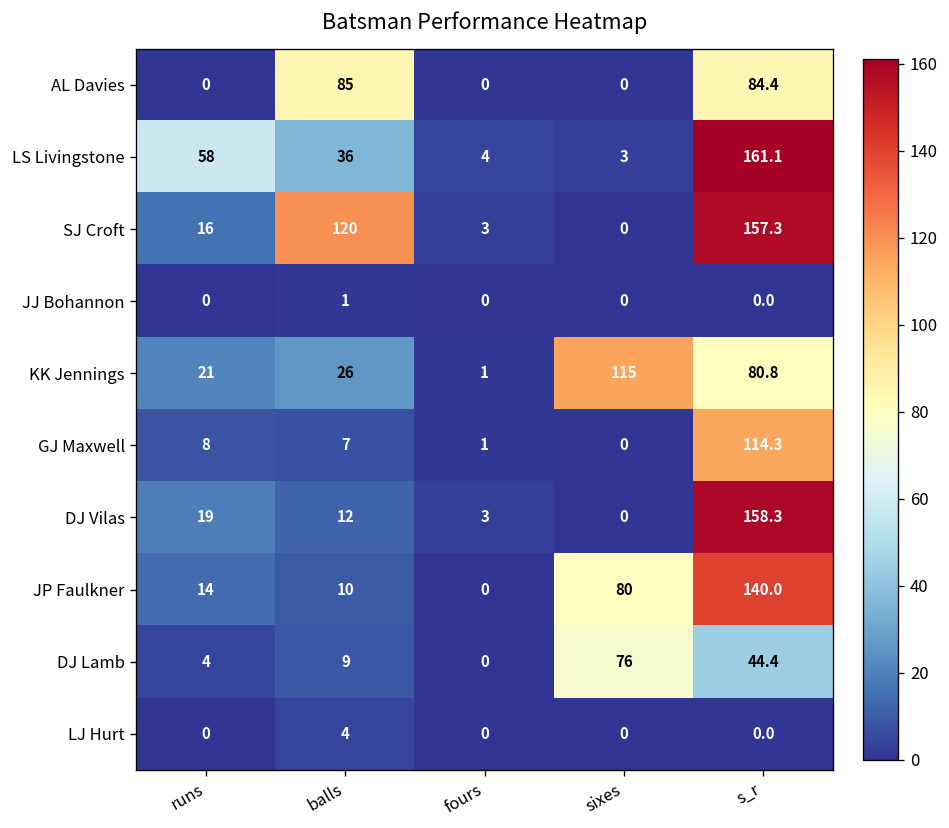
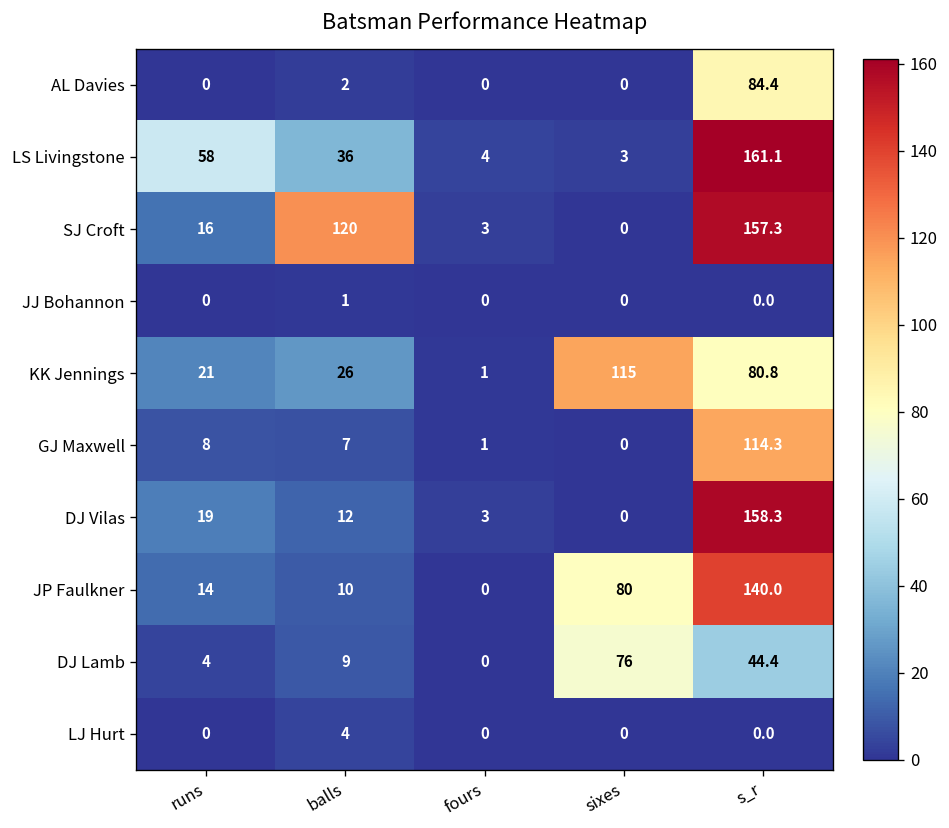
AL Davies, balls: 85 -> 2
